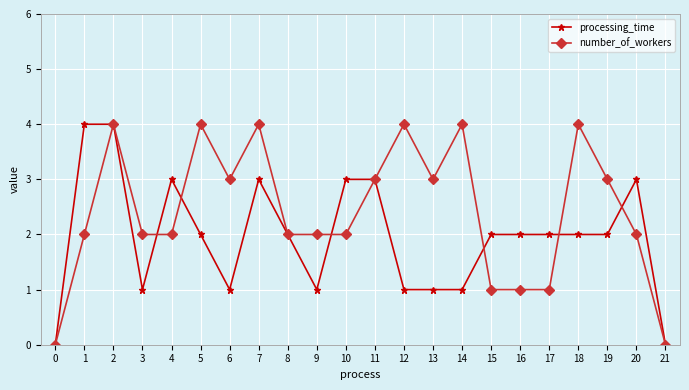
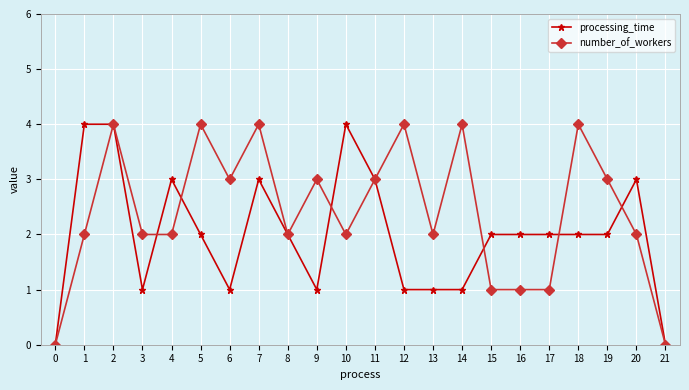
number_of_workers, 9: 2 -> 3
processing_time, 10: 3 -> 4
number_of_workers, 13: 3 -> 2
